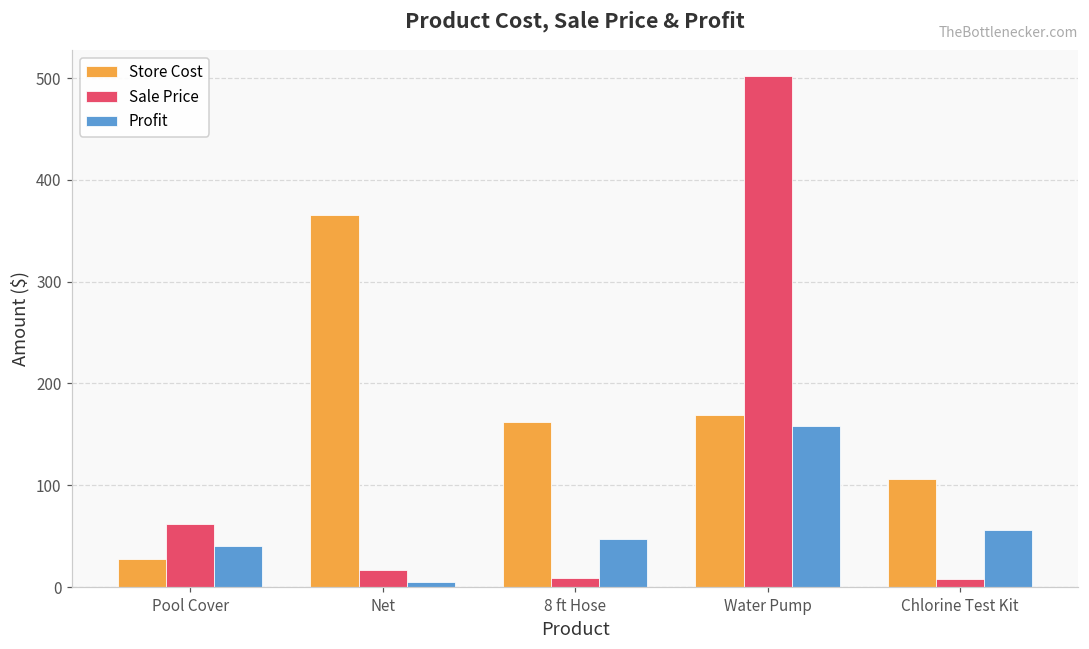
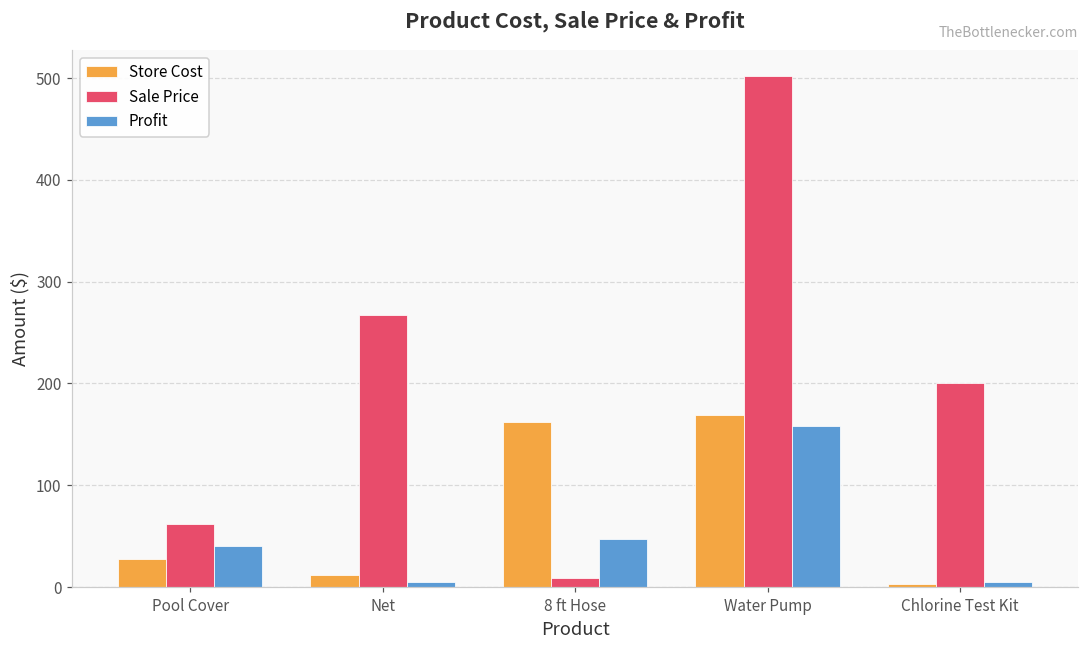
Store Cost, Net: 370 -> 10
Sale Price, Net: 20 -> 270
Store Cost, Chlorine Test Kit: 110 -> 0
Sale Price, Chlorine Test Kit: 10 -> 200
Profit, Chlorine Test Kit: 60 -> 10
